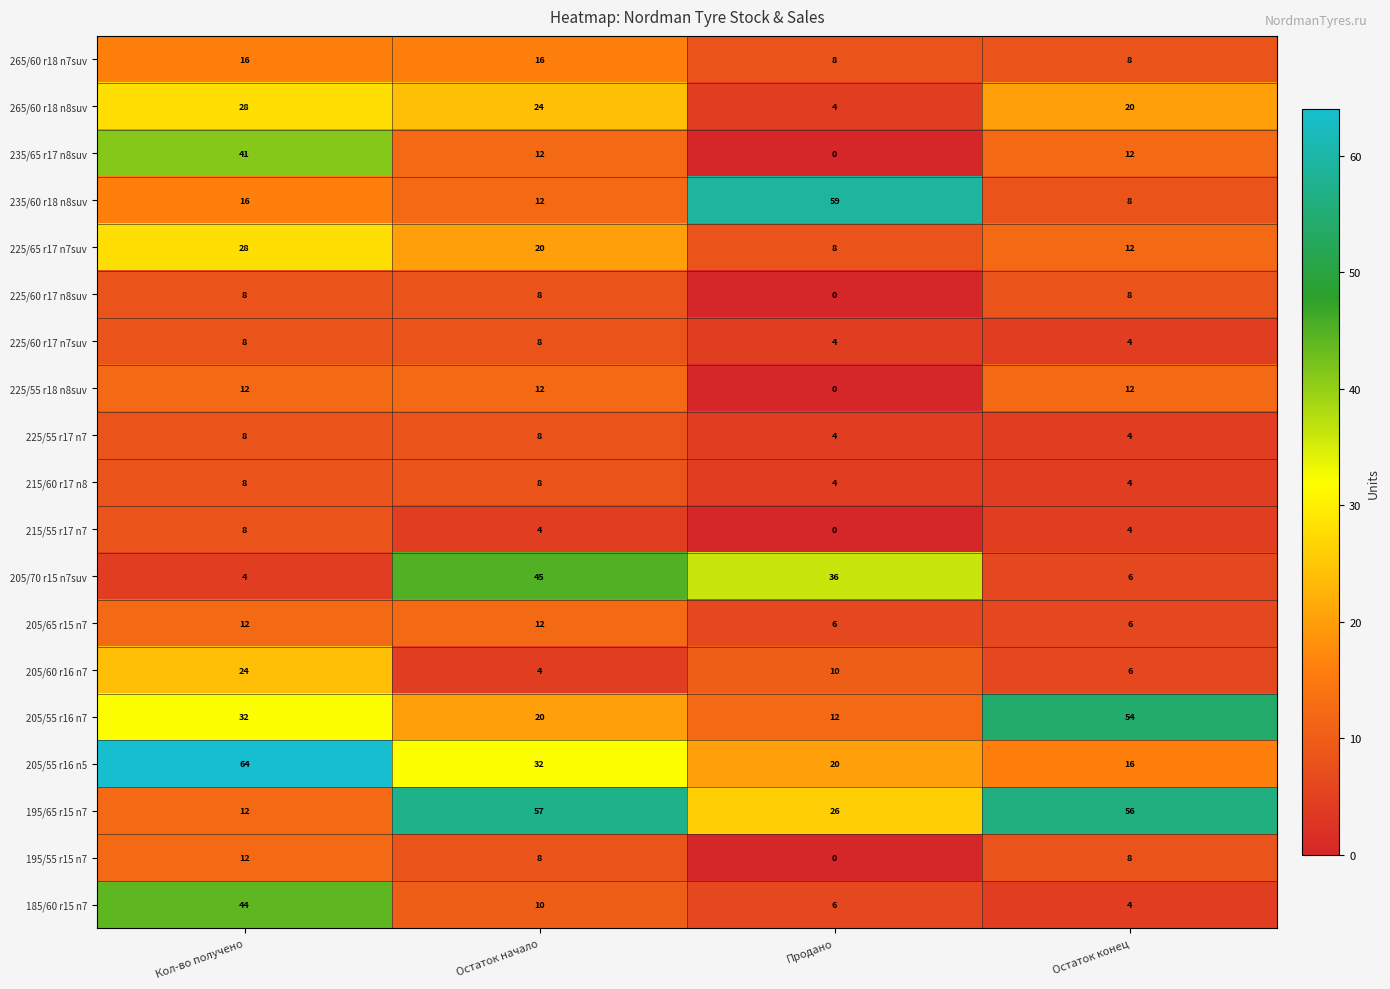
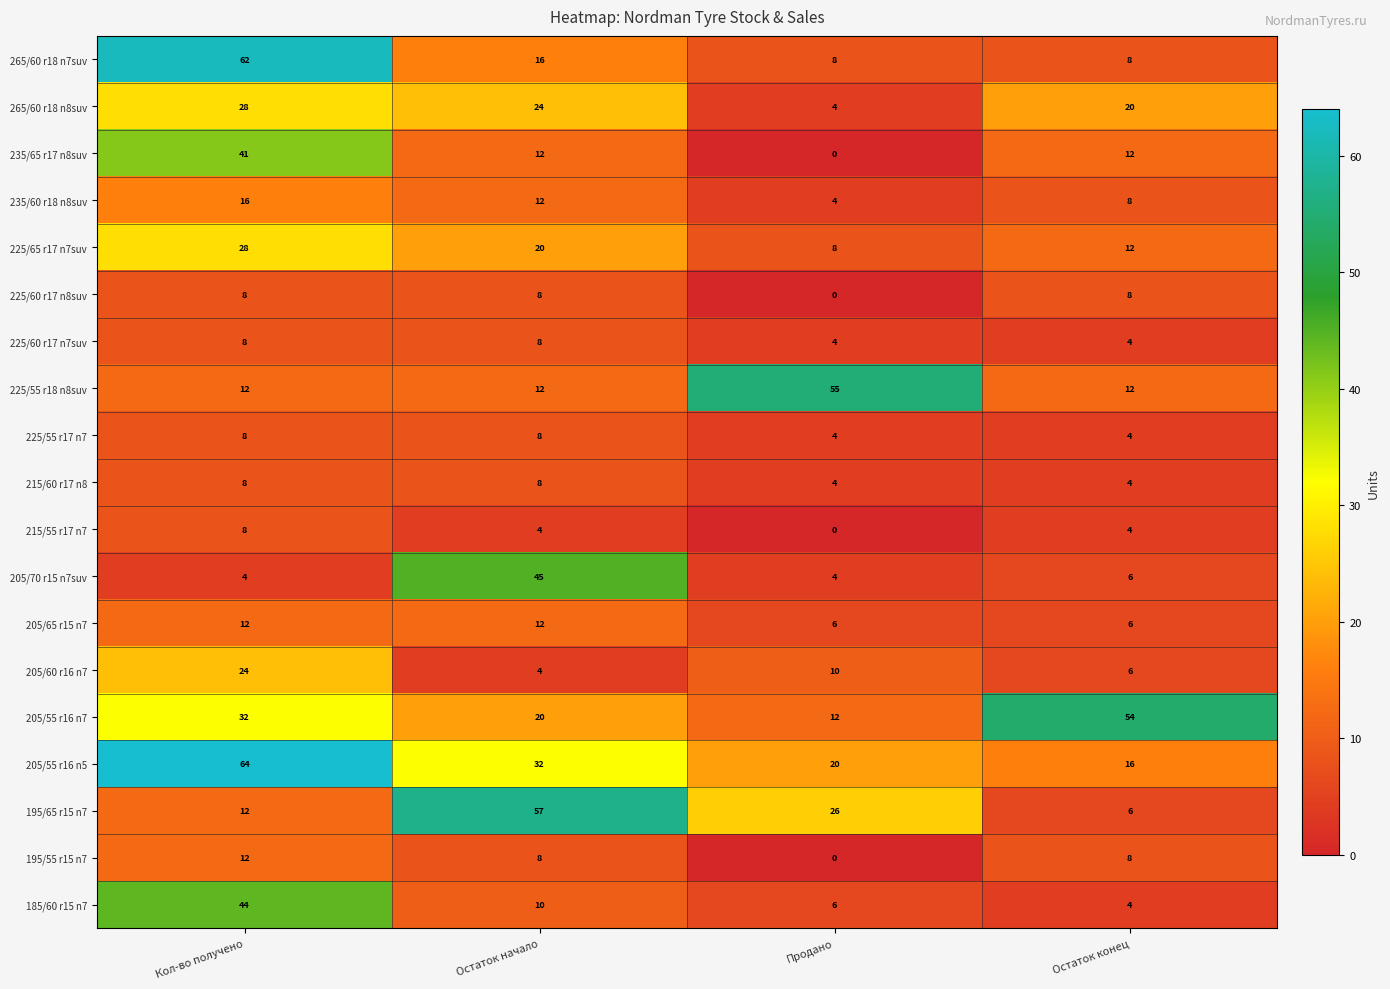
265/60 r18 n7suv, Кол-во получено: 16 -> 62
235/60 r18 n8suv, Продано: 59 -> 4
225/55 r18 n8suv, Продано: 0 -> 55
205/70 r15 n7suv, Продано: 36 -> 4
195/65 r15 n7, Остаток конец: 56 -> 6
